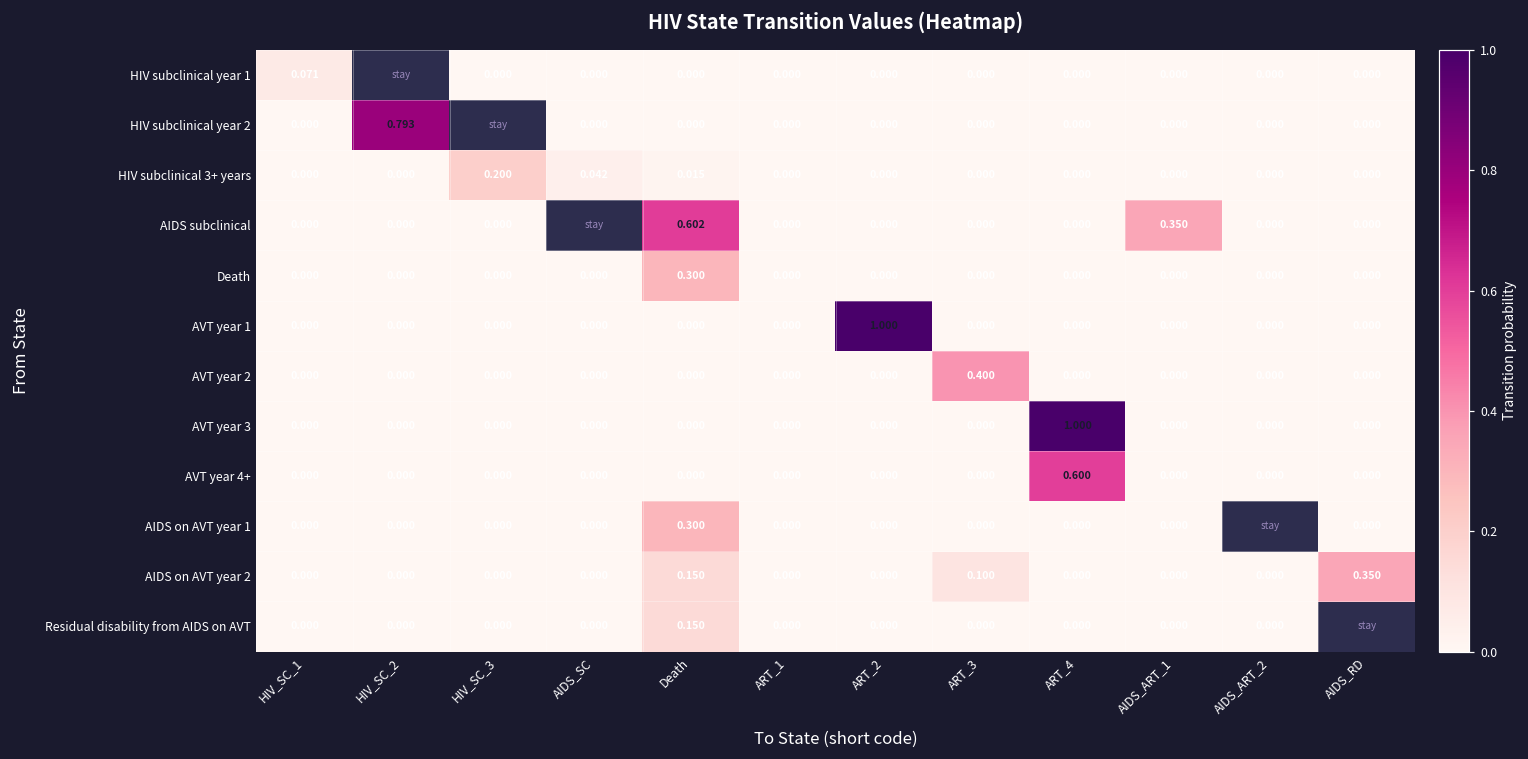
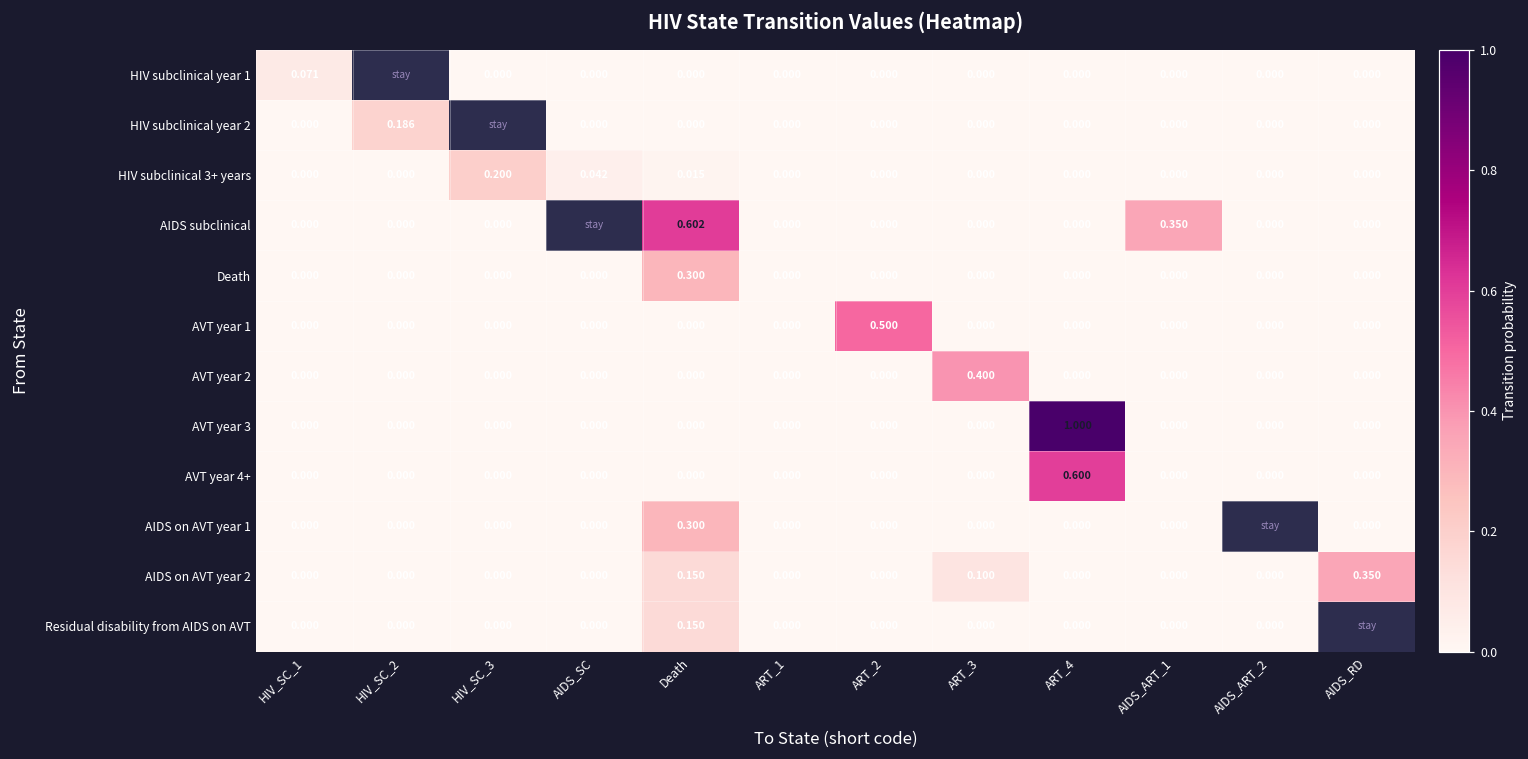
HIV subclinical year 2, HIV_SC_2: 0.793 -> 0.186
AVT year 1, ART_2: 1.000 -> 0.500
